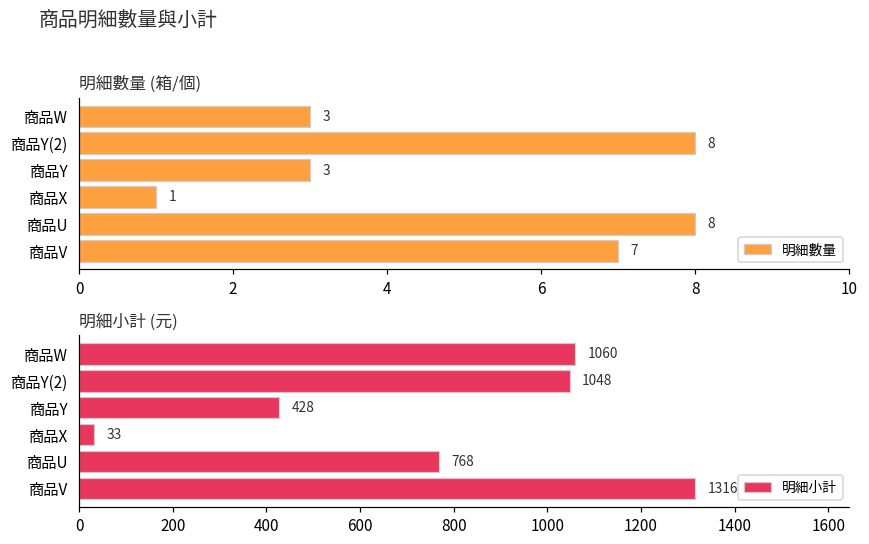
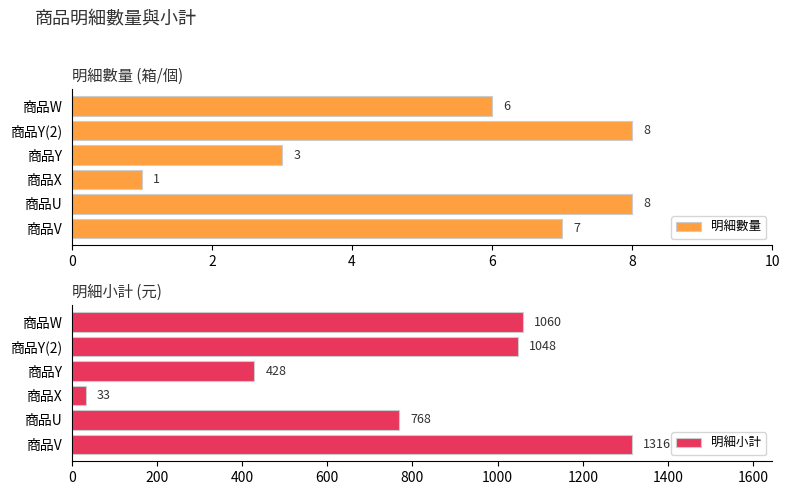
明細數量 (箱/個), 商品W: 3 -> 6
